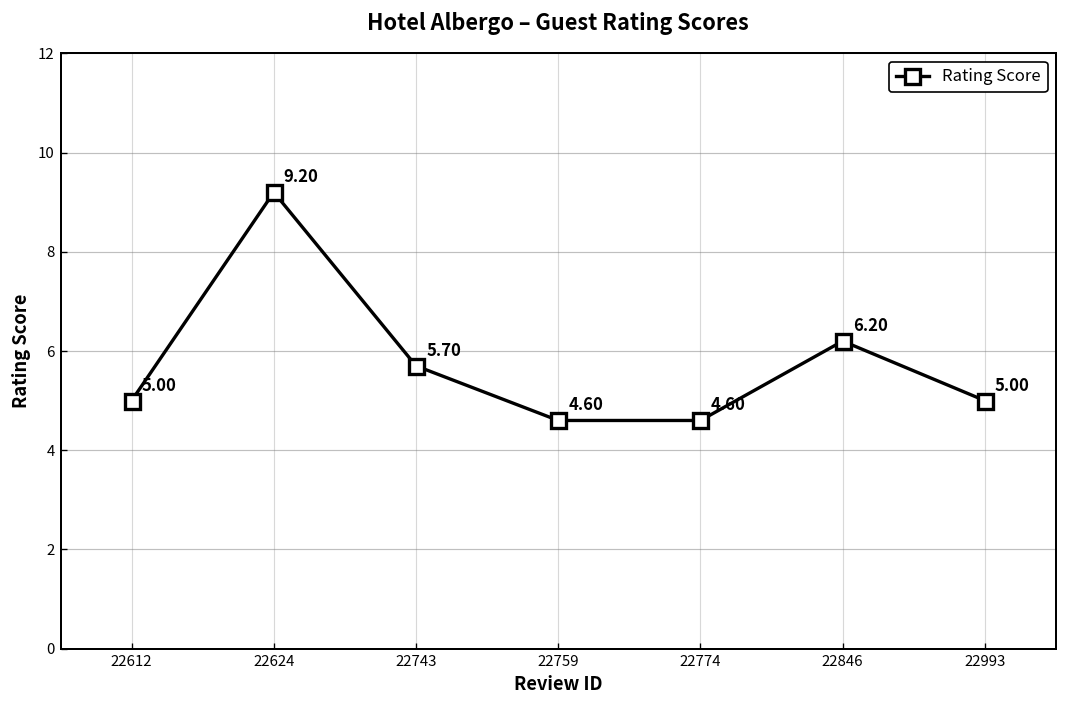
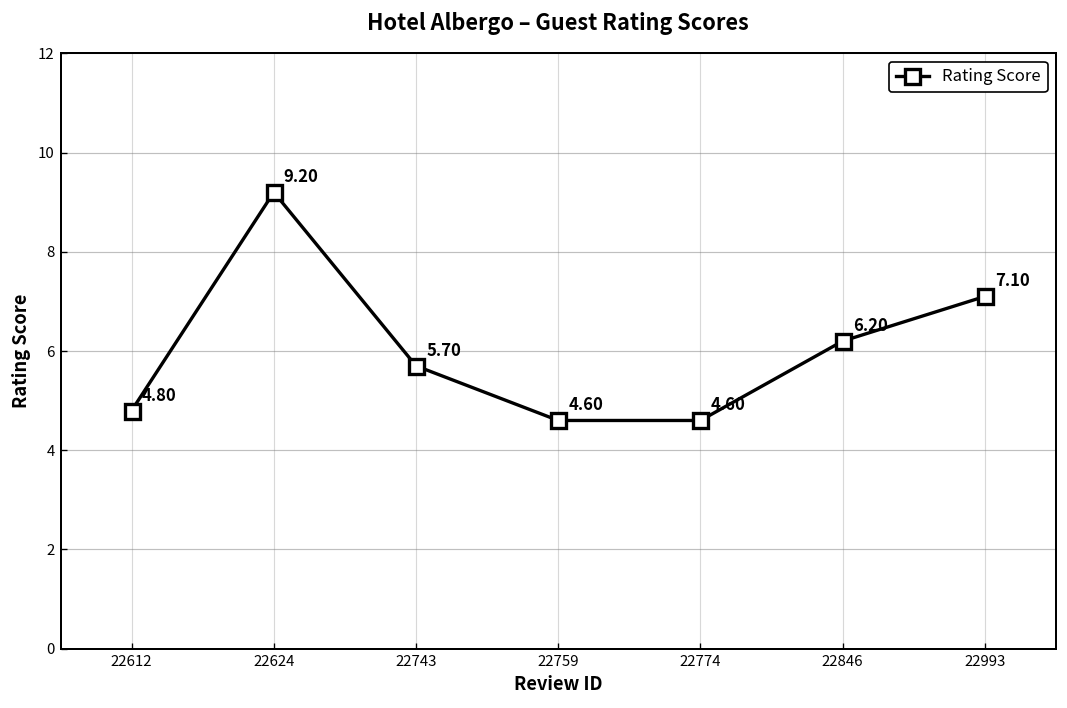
22612: 5.00 -> 4.80
22993: 5.00 -> 7.10
